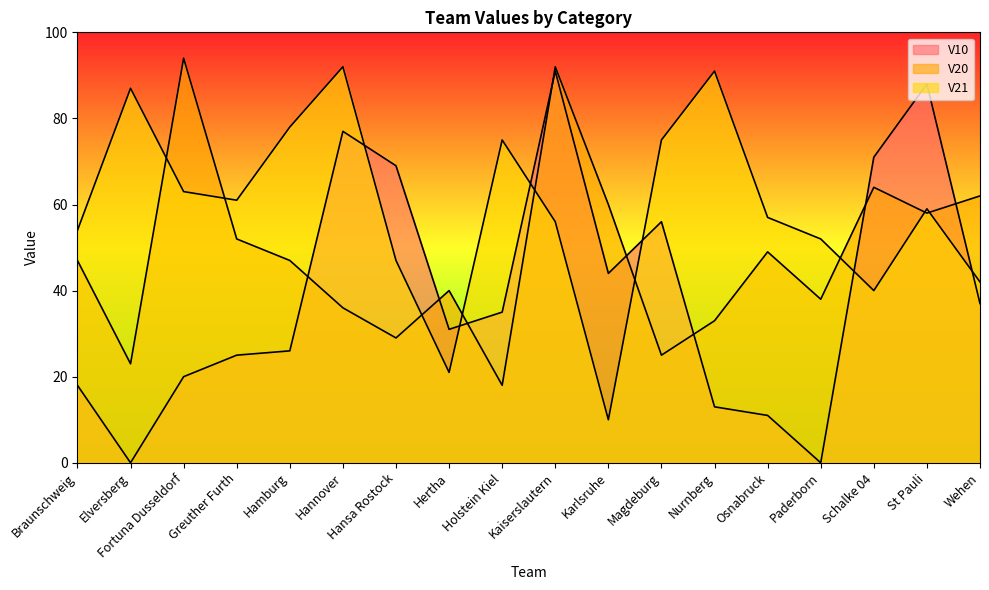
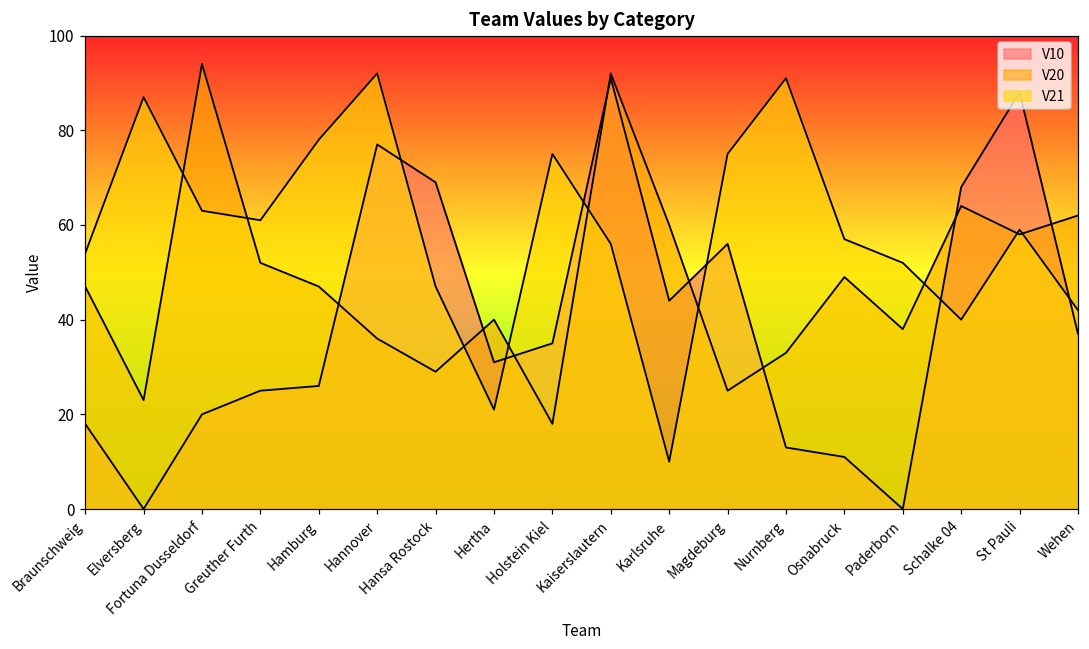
V10, Schalke 04: 71 -> 68
